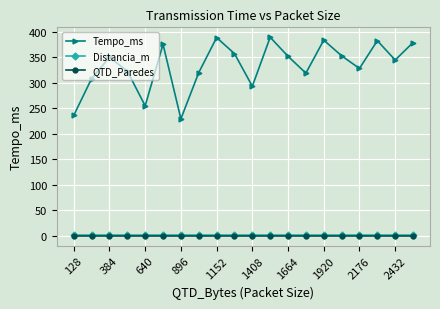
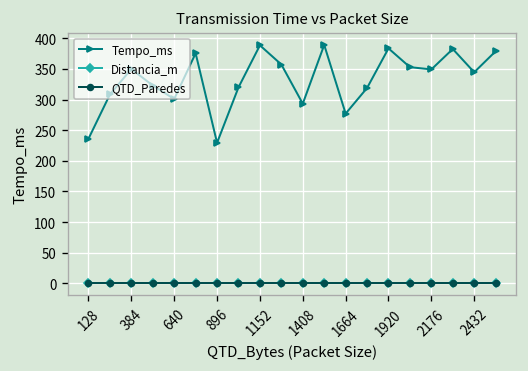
Tempo_ms, 640: 250 -> 300
Tempo_ms, 1664: 350 -> 280
Tempo_ms, 2176: 330 -> 350
